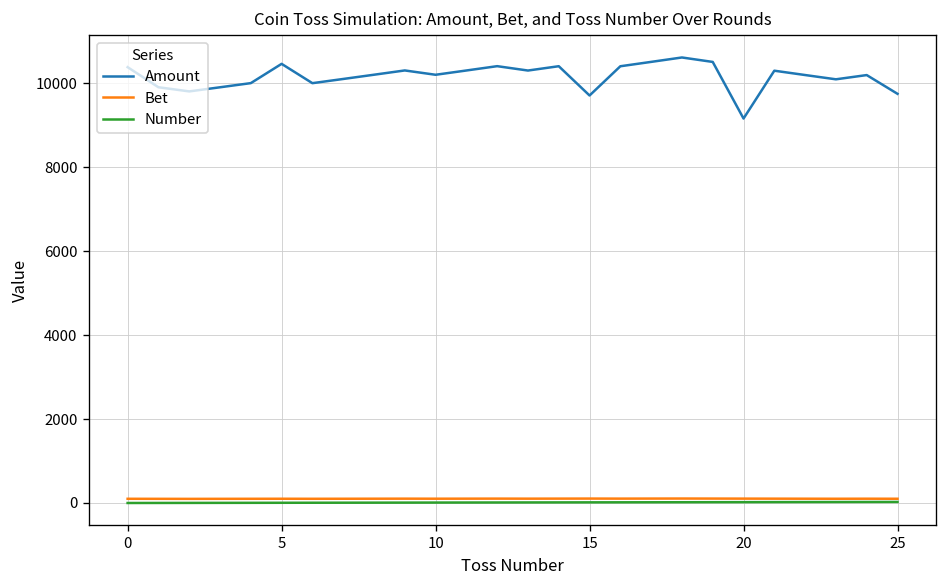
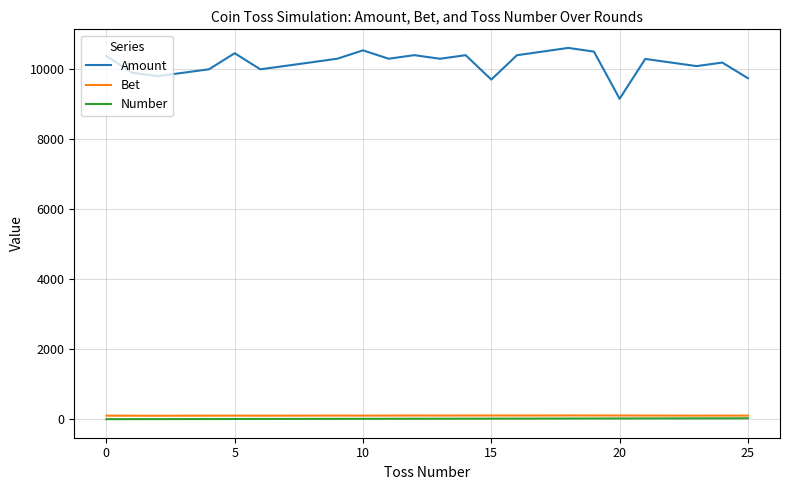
Amount, 10: 10200 -> 10500
